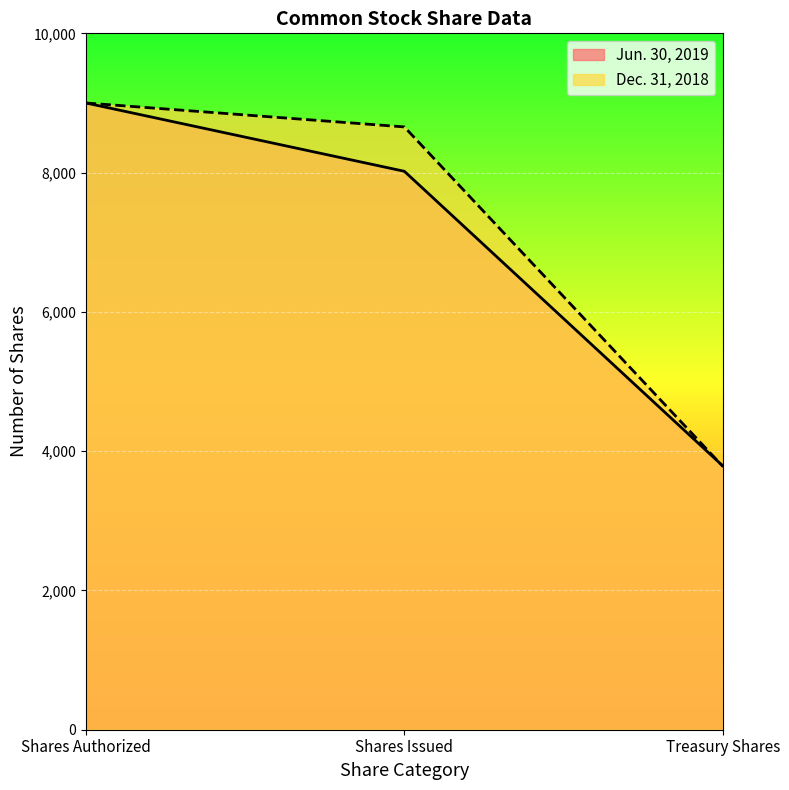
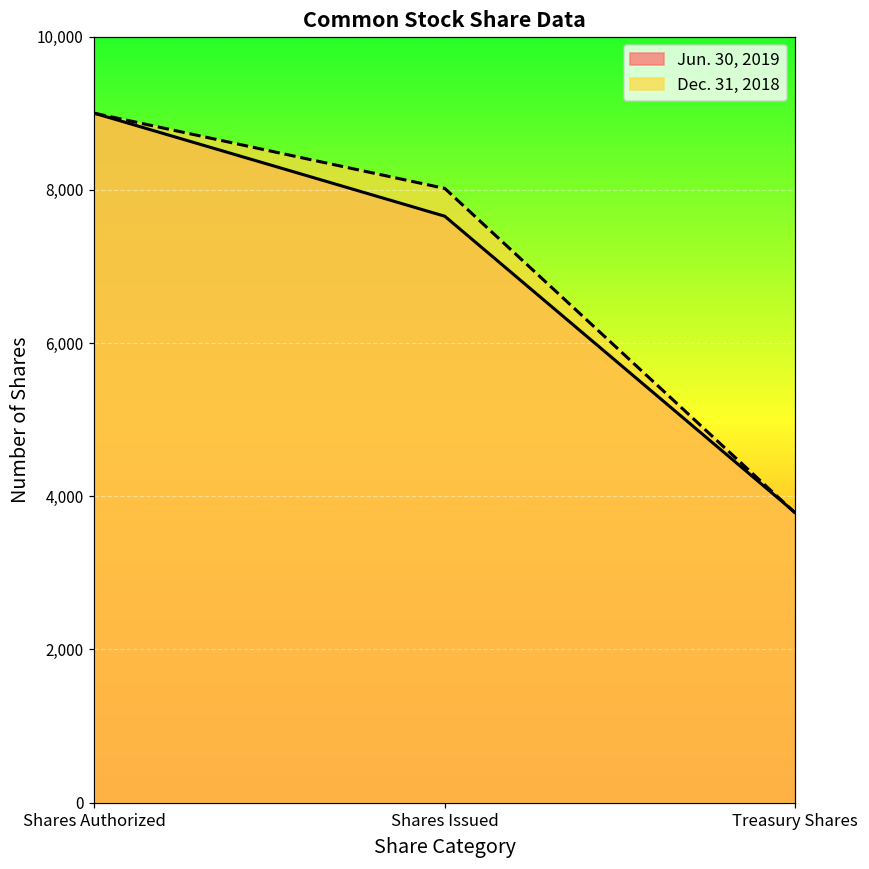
Jun. 30, 2019, Shares Issued: 8,000 -> 7,700
Dec. 31, 2018, Shares Issued: 8,700 -> 8,000
